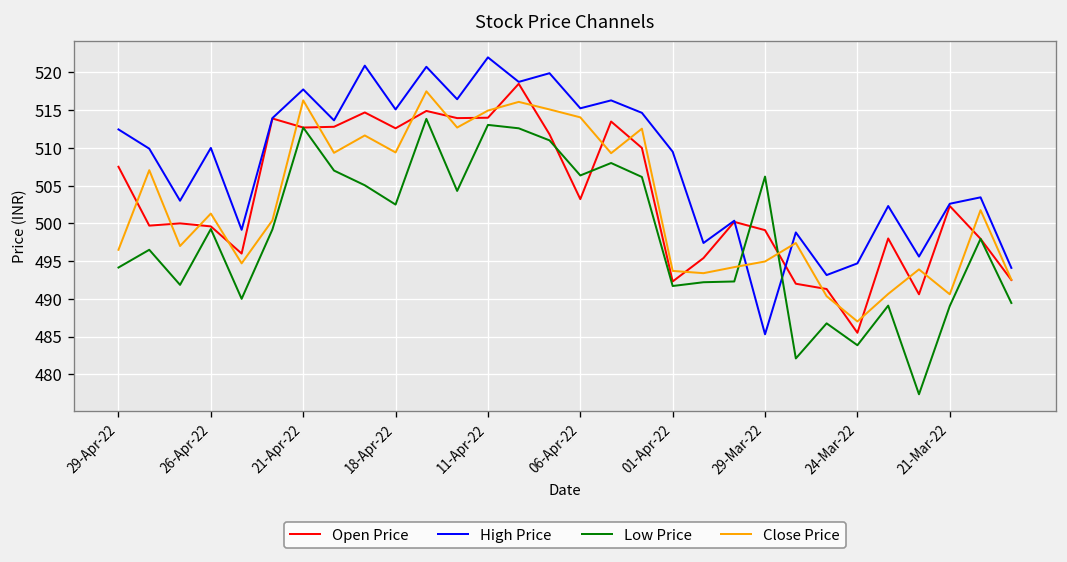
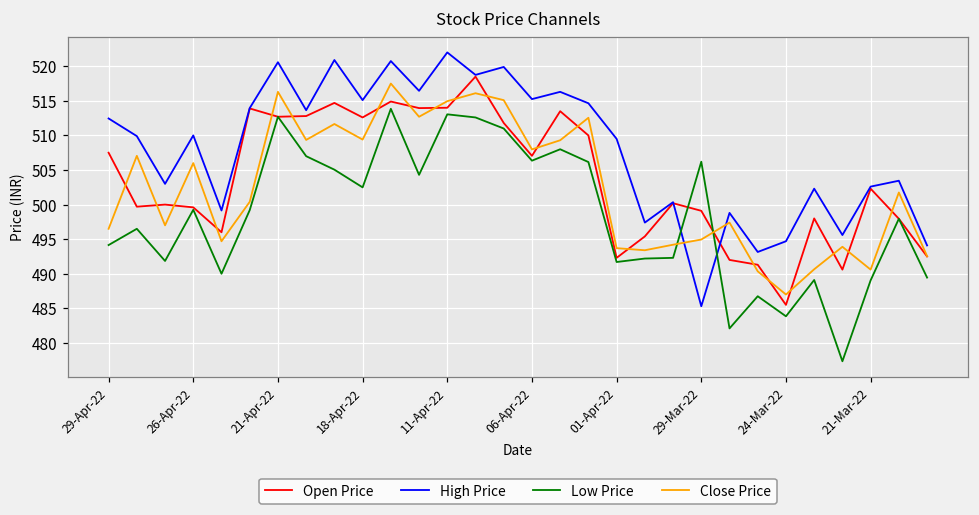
Close Price, 26-Apr-22: 501 -> 506
High Price, 21-Apr-22: 518 -> 521
Open Price, 06-Apr-22: 503 -> 507
Close Price, 06-Apr-22: 514 -> 508
